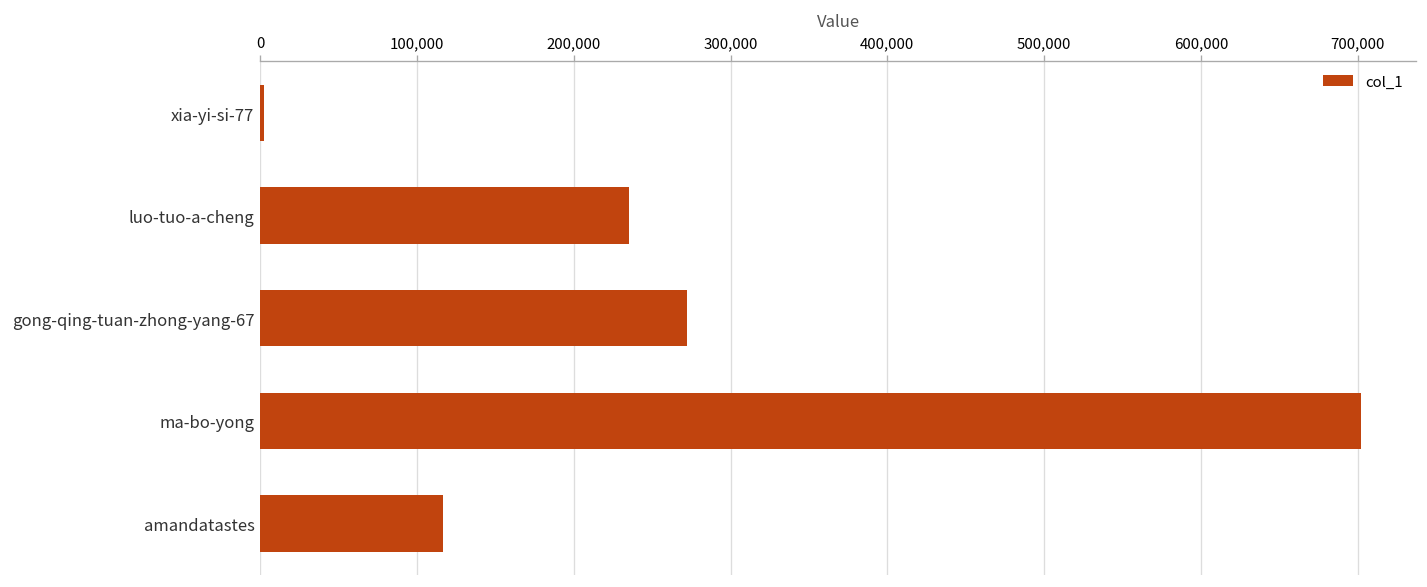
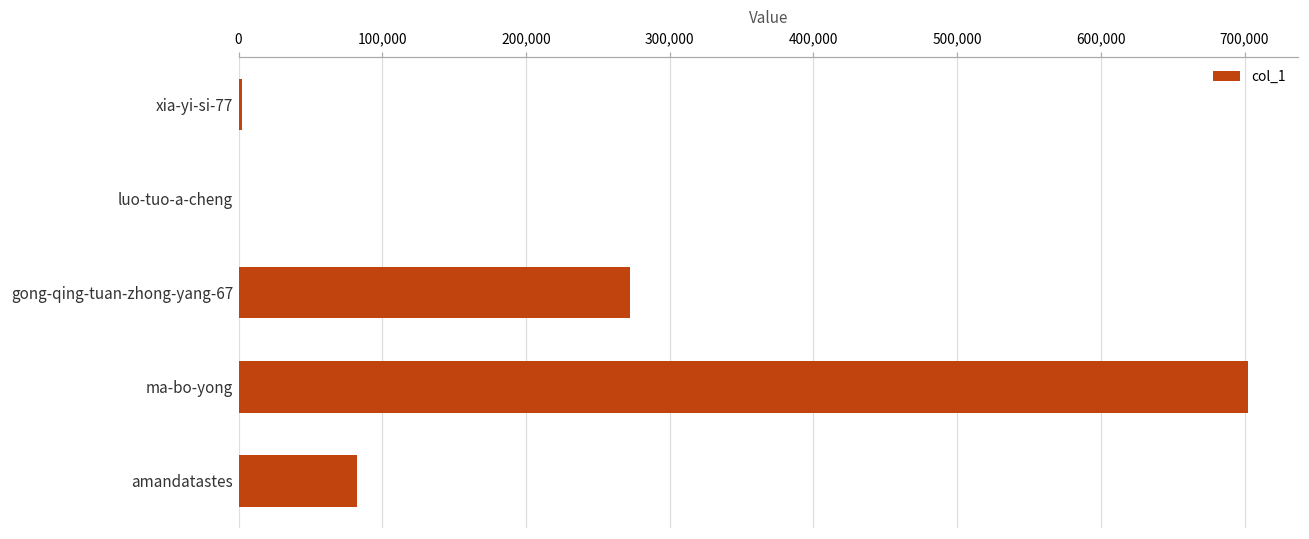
luo-tuo-a-cheng: 235,000 -> 0
amandatastes: 117,000 -> 83,000
